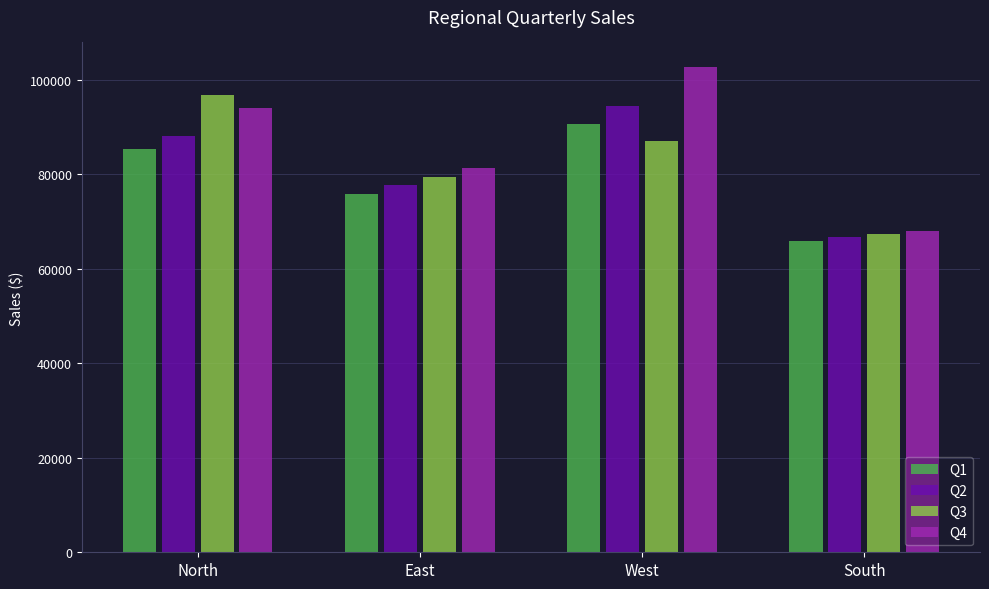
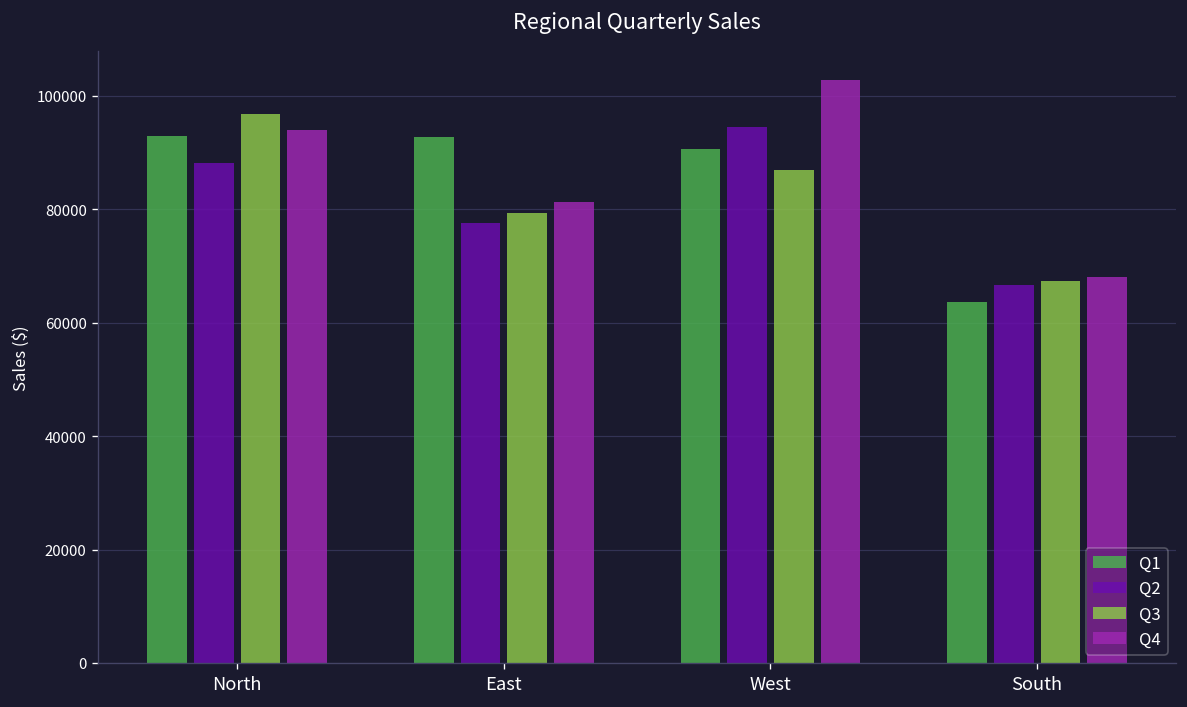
Q1, North: 85000 -> 93000
Q1, East: 76000 -> 93000
Q1, South: 66000 -> 64000
